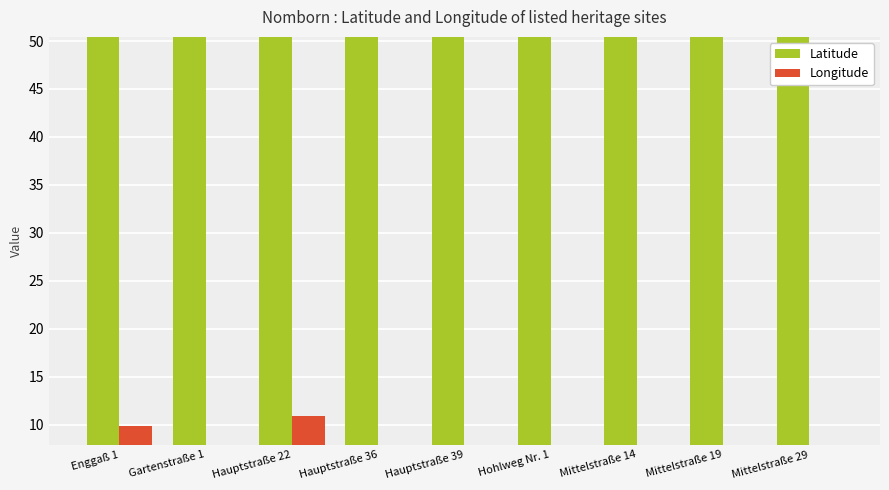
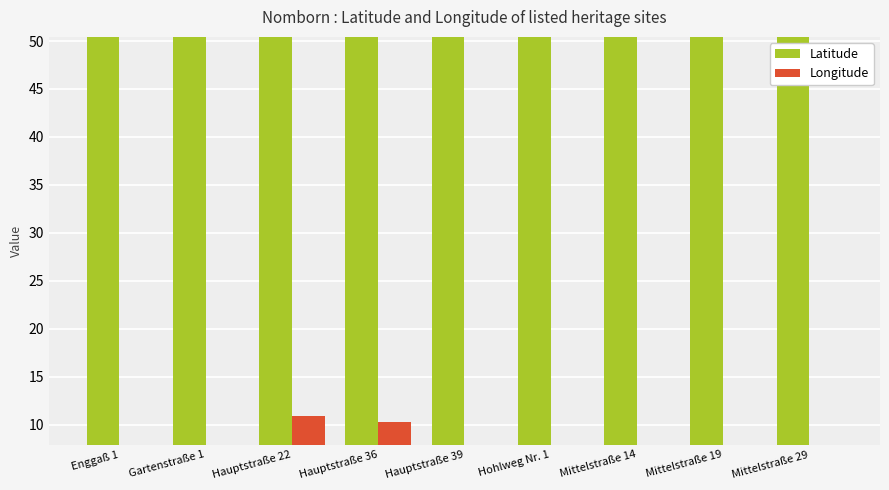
Longitude, Enggaß 1: 10 -> 8
Longitude, Hauptstraße 36: 8 -> 10
